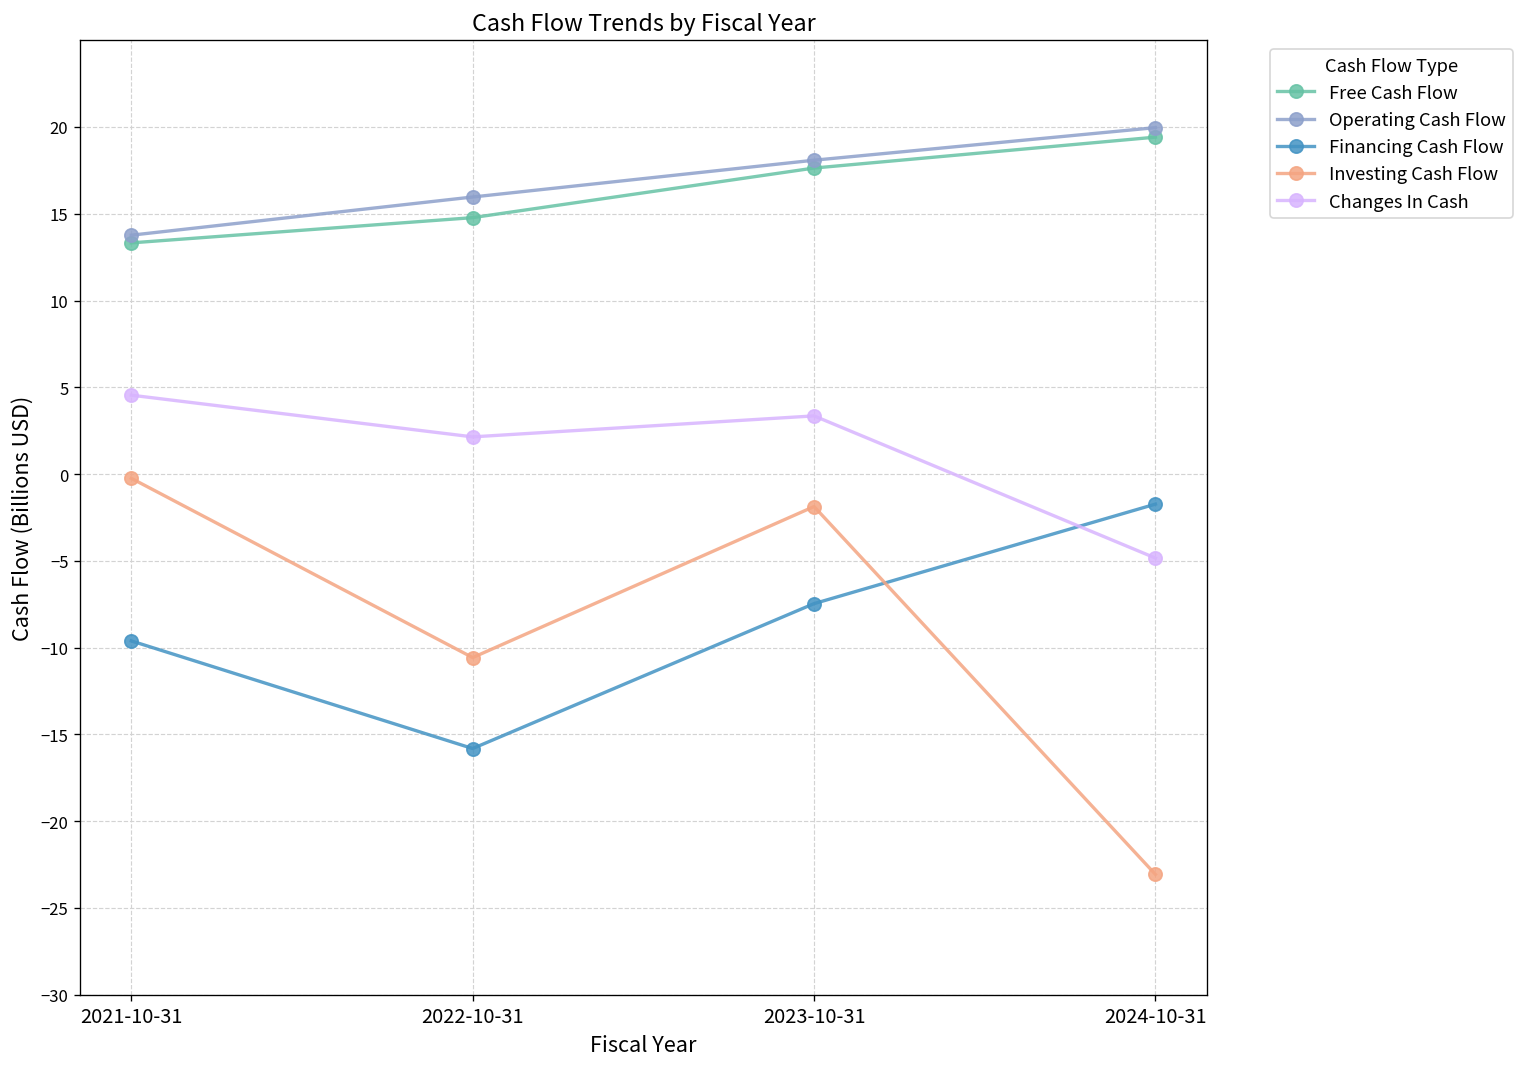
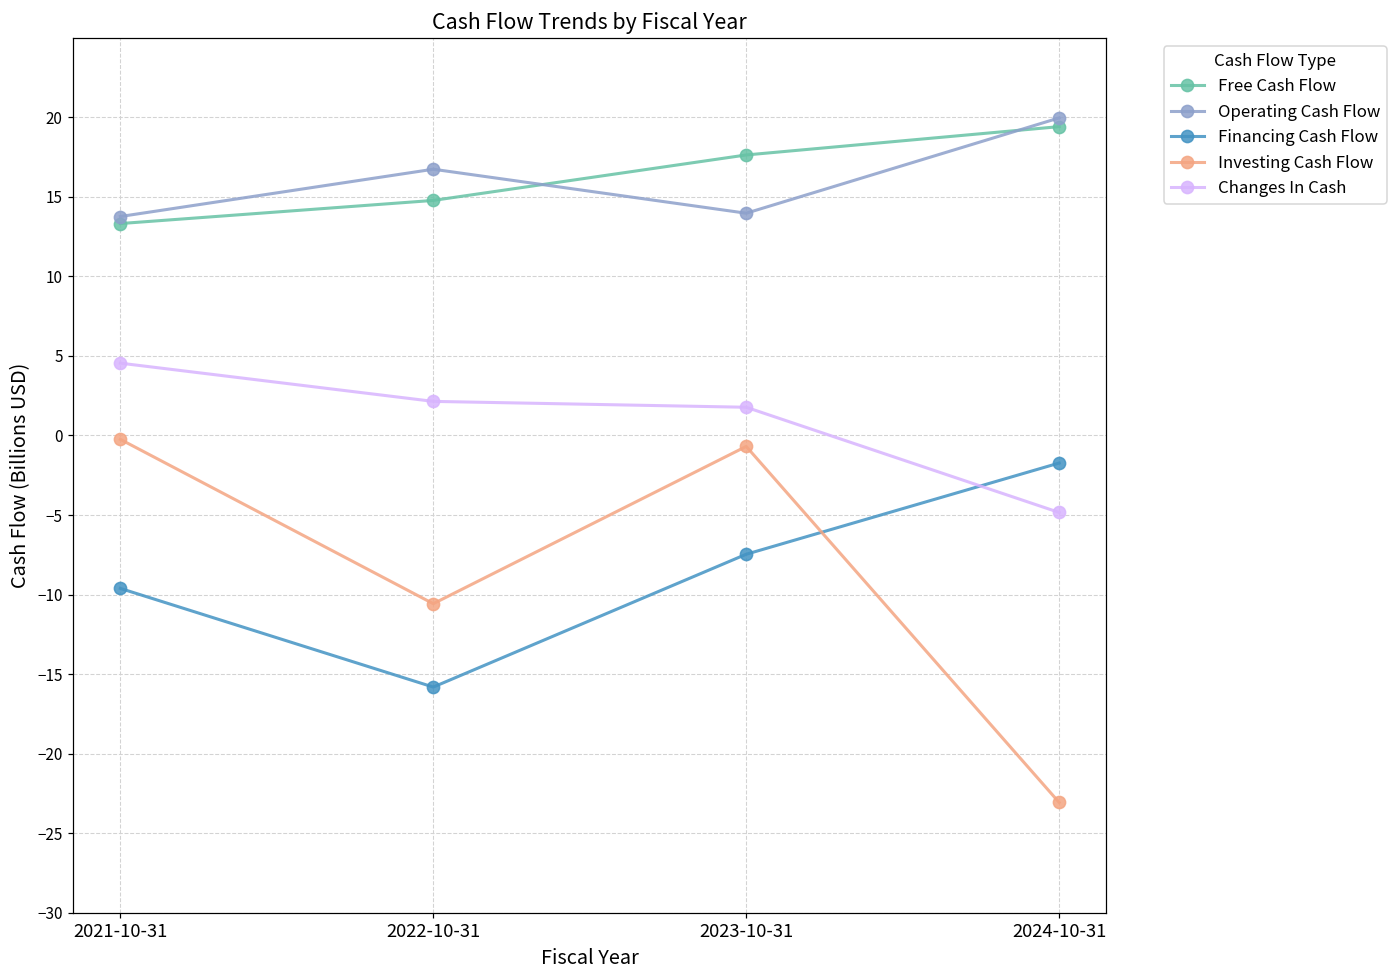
Operating Cash Flow, 2022-10-31: 16.0 -> 16.7
Operating Cash Flow, 2023-10-31: 18.1 -> 14.0
Investing Cash Flow, 2023-10-31: -1.9 -> -0.7
Changes In Cash, 2023-10-31: 3.4 -> 1.8
